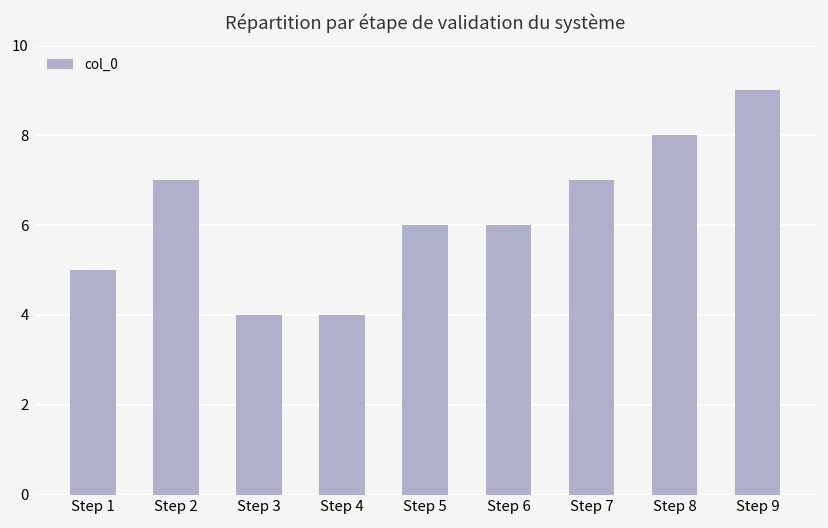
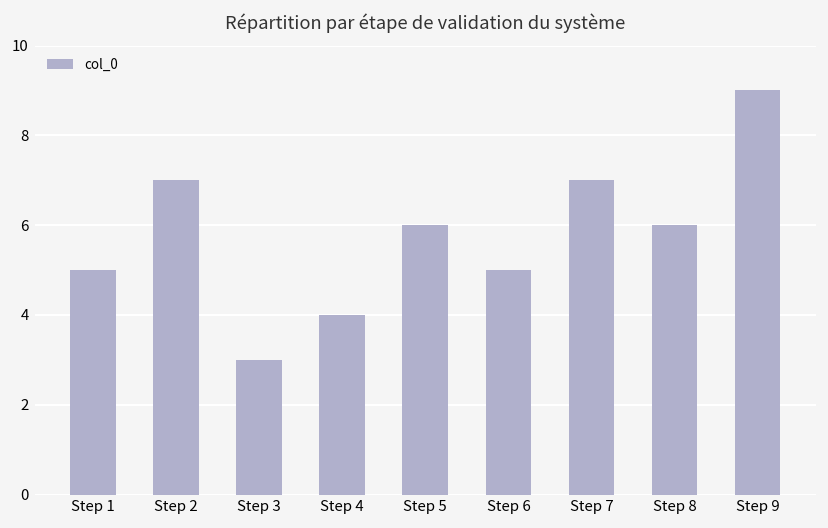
Step 3: 4 -> 3
Step 6: 6 -> 5
Step 8: 8 -> 6
